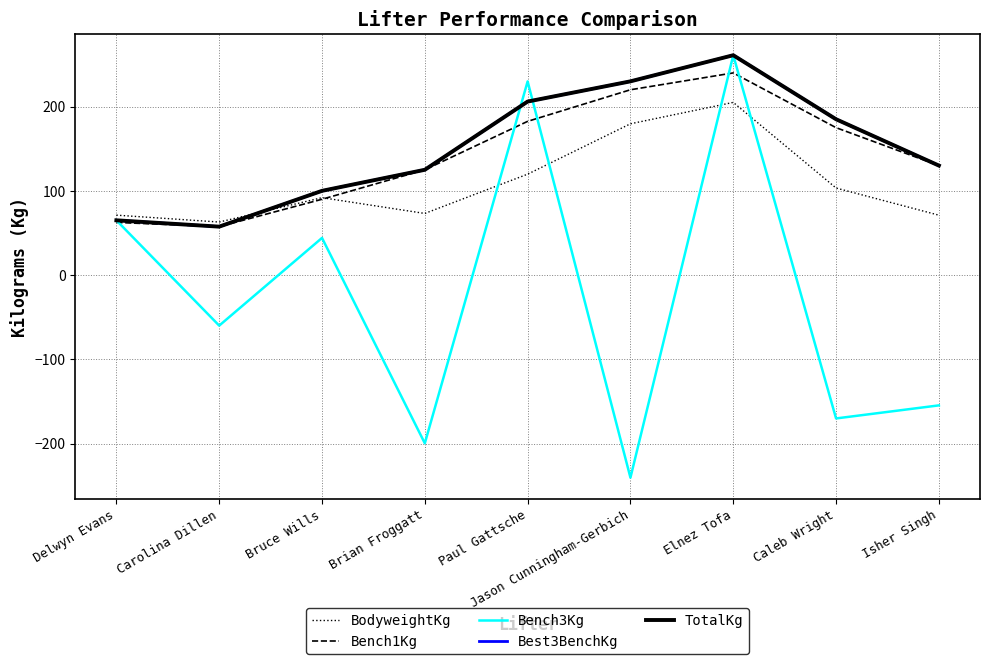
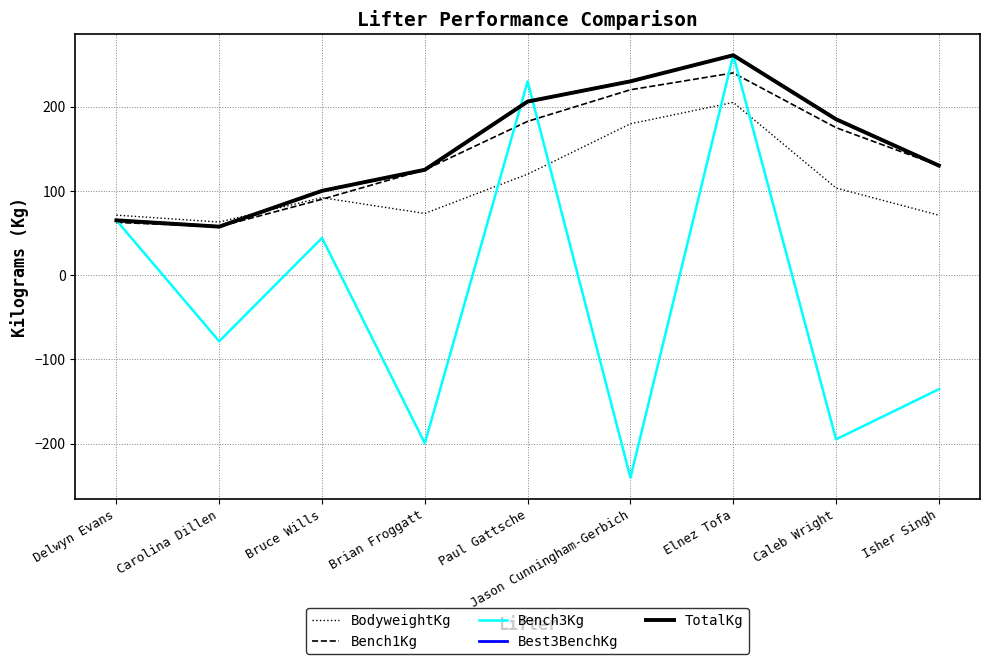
Bench3Kg, Carolina Dillen: -60 -> -80
Bench3Kg, Caleb Wright: -170 -> -200
Bench3Kg, Isher Singh: -150 -> -140
